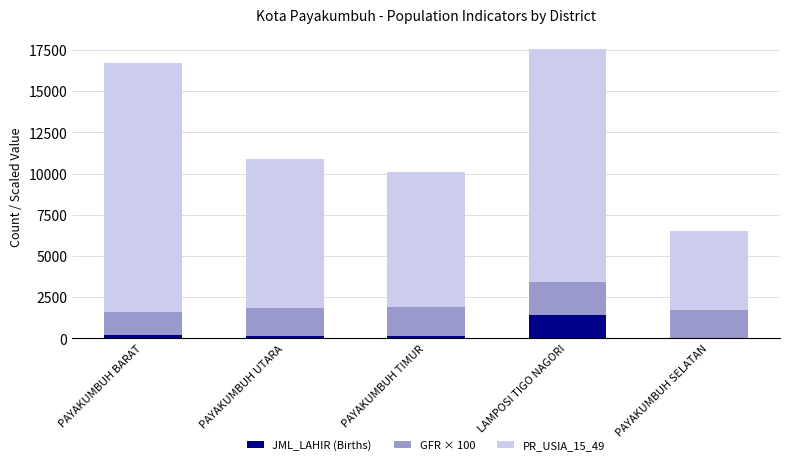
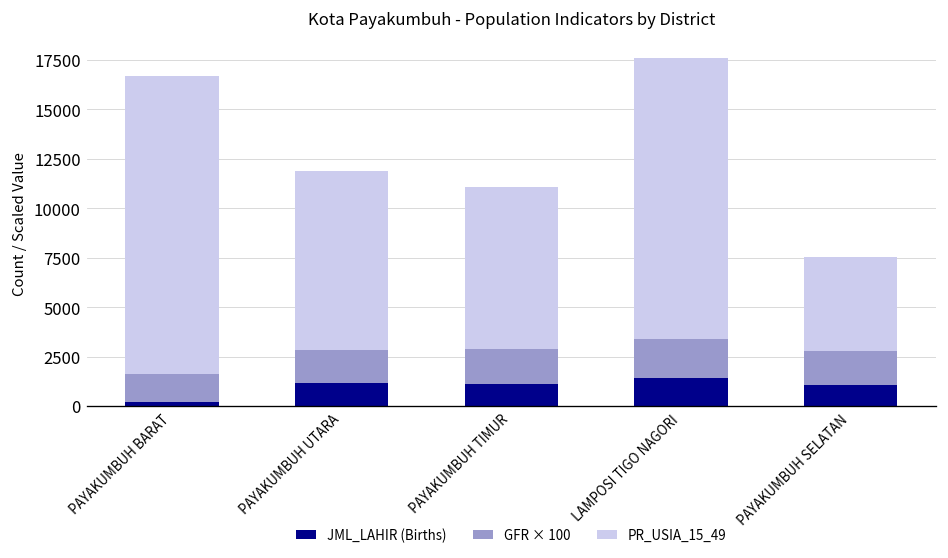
JML_LAHIR (Births), PAYAKUMBUH UTARA: 200 -> 1100
JML_LAHIR (Births), PAYAKUMBUH TIMUR: 100 -> 1100
JML_LAHIR (Births), PAYAKUMBUH SELATAN: 0 -> 1100
